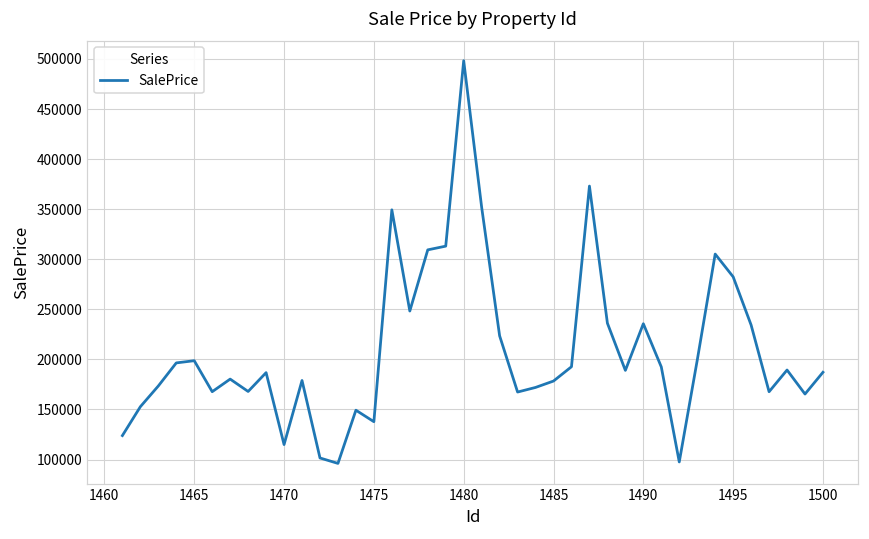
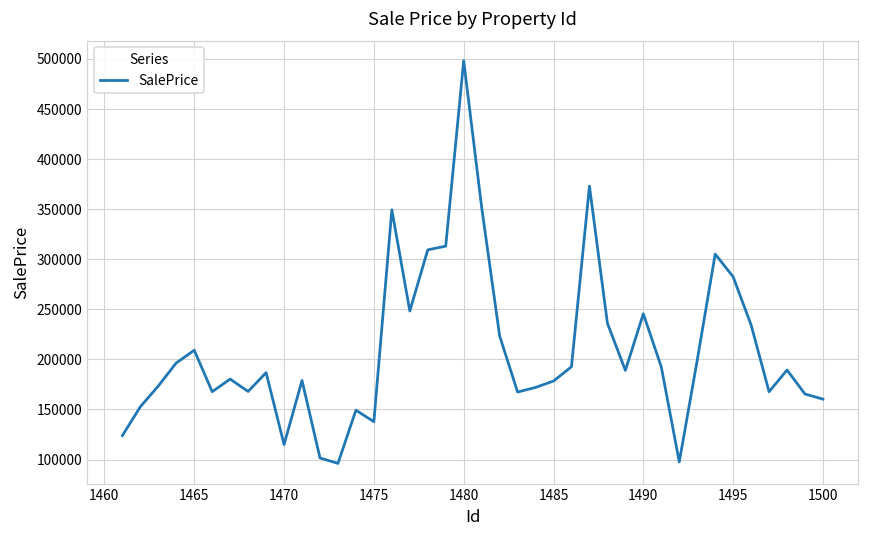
1465: 200000 -> 210000
1490: 240000 -> 250000
1500: 190000 -> 160000
